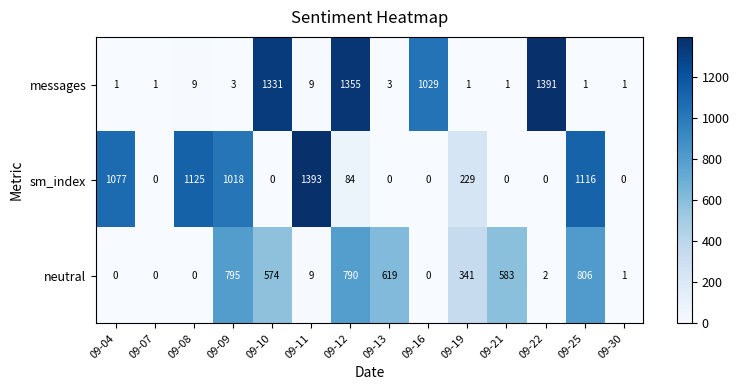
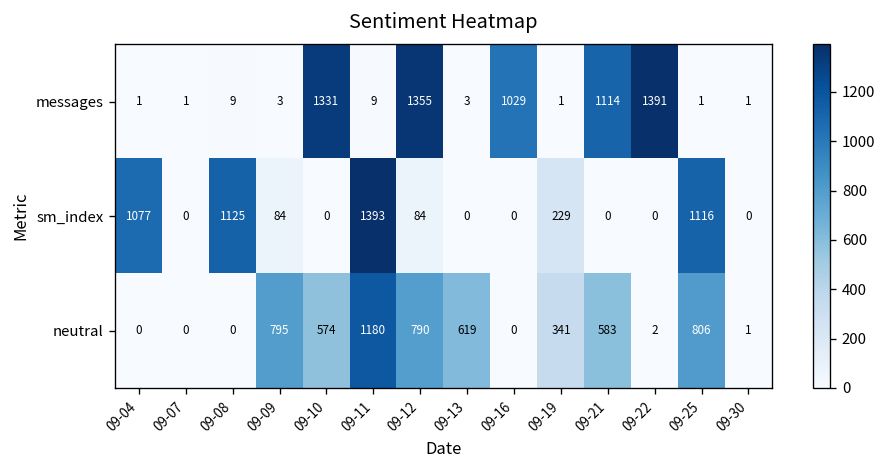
messages, 09-21: 1 -> 1114
sm_index, 09-09: 1018 -> 84
neutral, 09-11: 9 -> 1180
